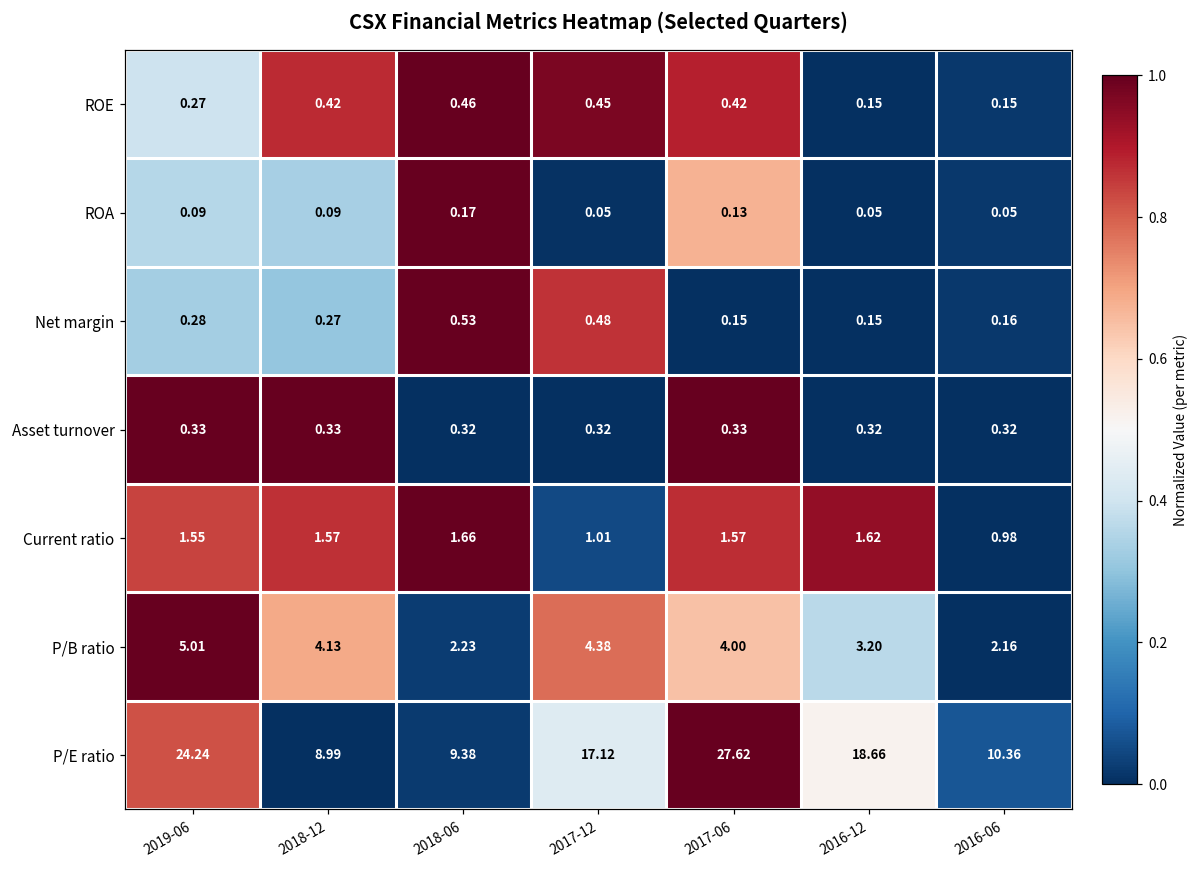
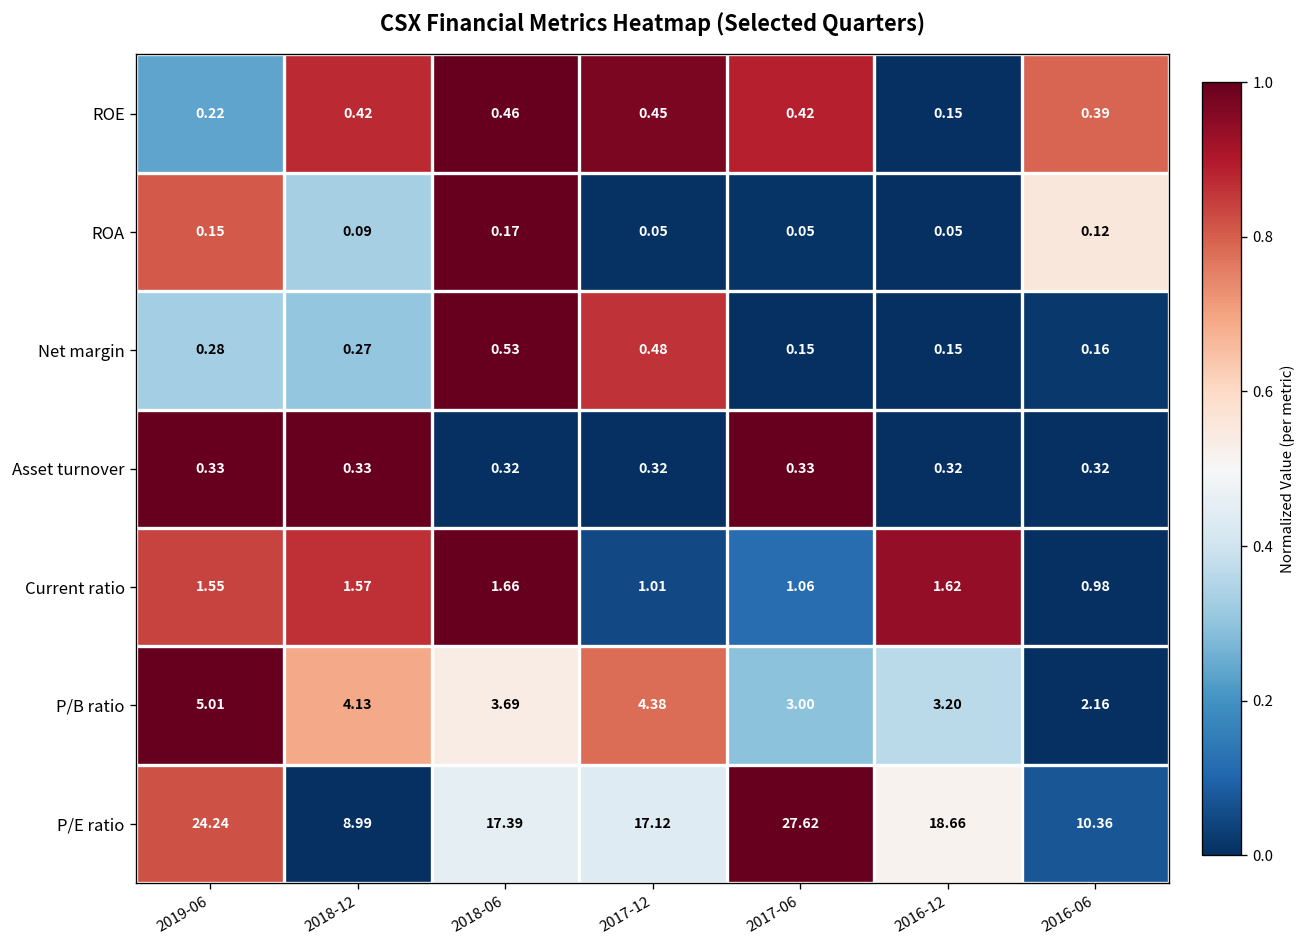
ROE, 2019-06: 0.27 -> 0.22
ROE, 2016-06: 0.15 -> 0.39
ROA, 2019-06: 0.09 -> 0.15
ROA, 2017-06: 0.13 -> 0.05
ROA, 2016-06: 0.05 -> 0.12
Current ratio, 2017-06: 1.57 -> 1.06
P/B ratio, 2018-06: 2.23 -> 3.69
P/B ratio, 2017-06: 4.00 -> 3.00
P/E ratio, 2018-06: 9.38 -> 17.39
